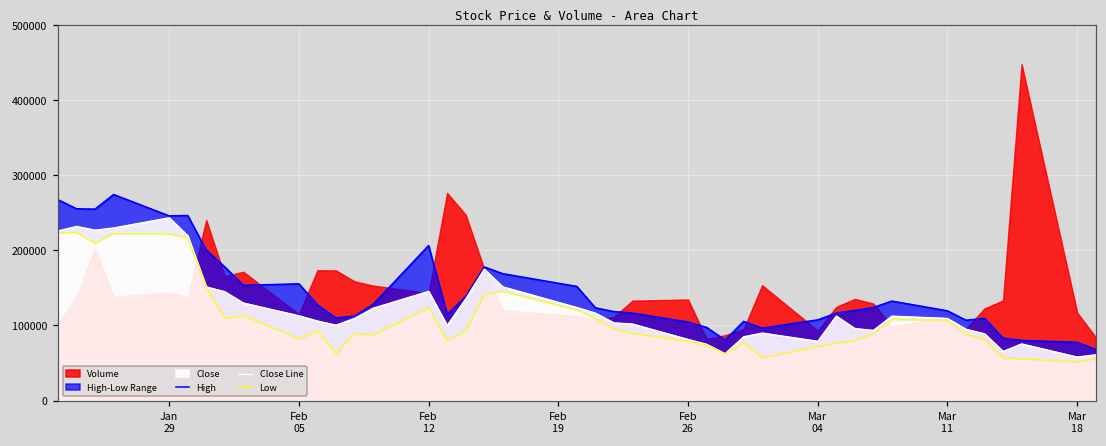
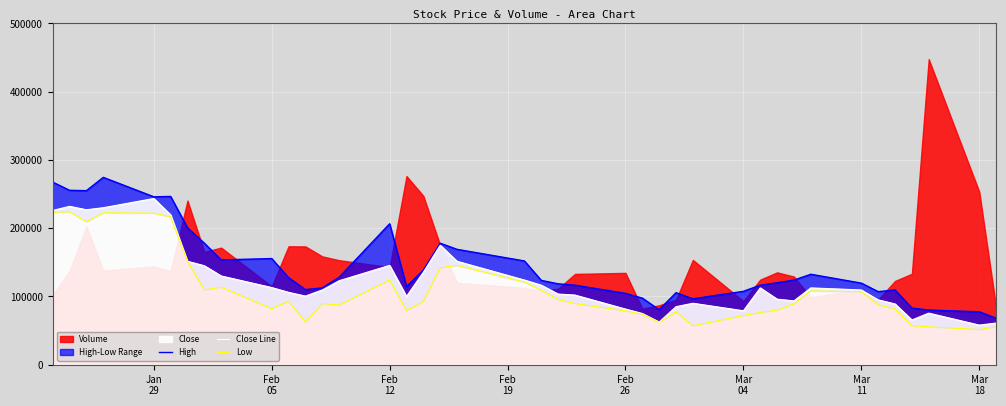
Volume, Mar 18: 120000 -> 250000
